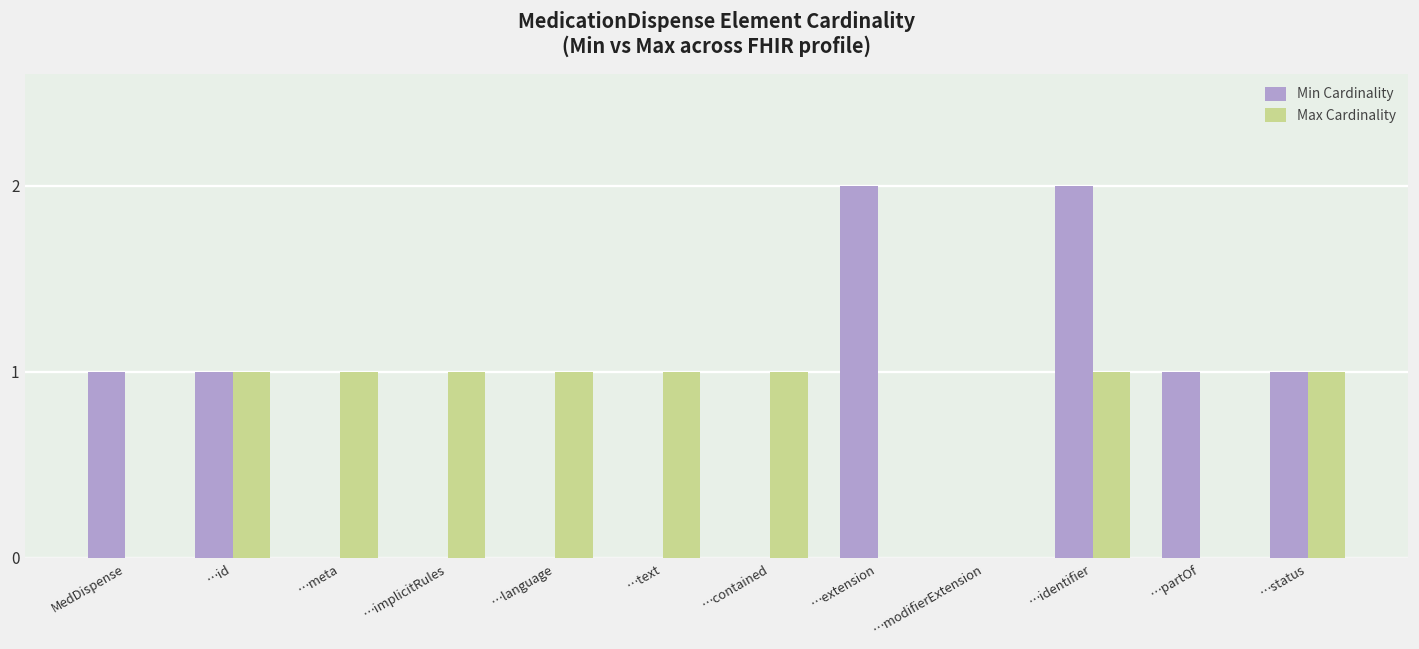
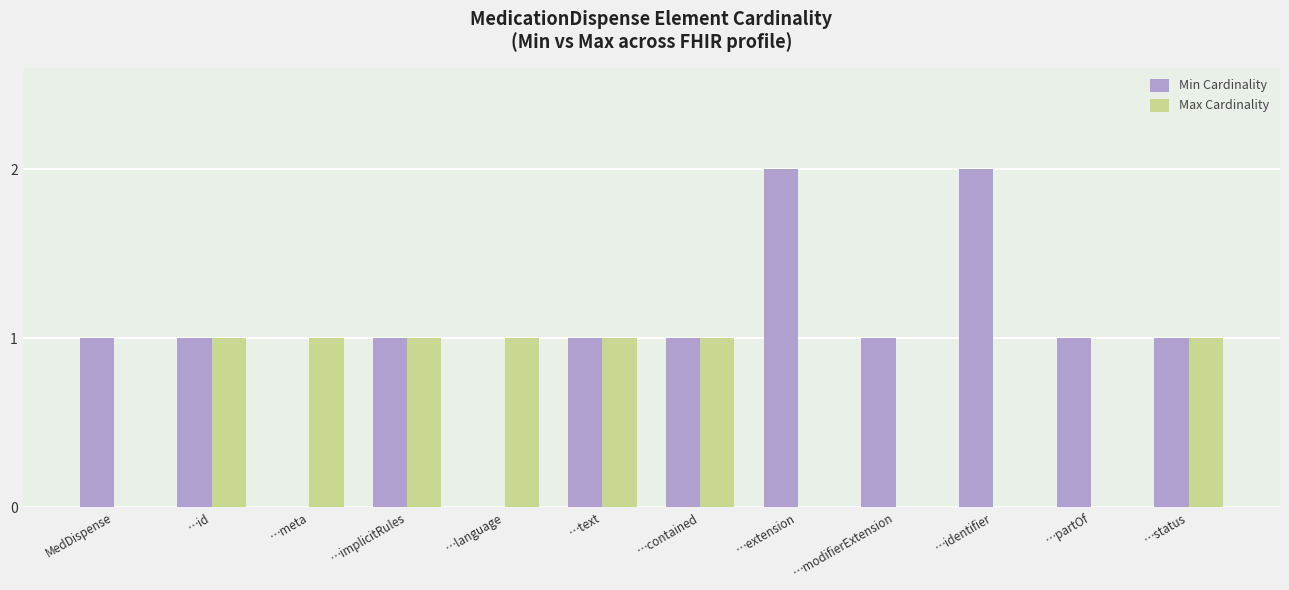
Min Cardinality, …implicitRules: 0 -> 1
Min Cardinality, …text: 0 -> 1
Min Cardinality, …contained: 0 -> 1
Min Cardinality, …modifierExtension: 0 -> 1
Max Cardinality, …identifier: 1 -> 0
